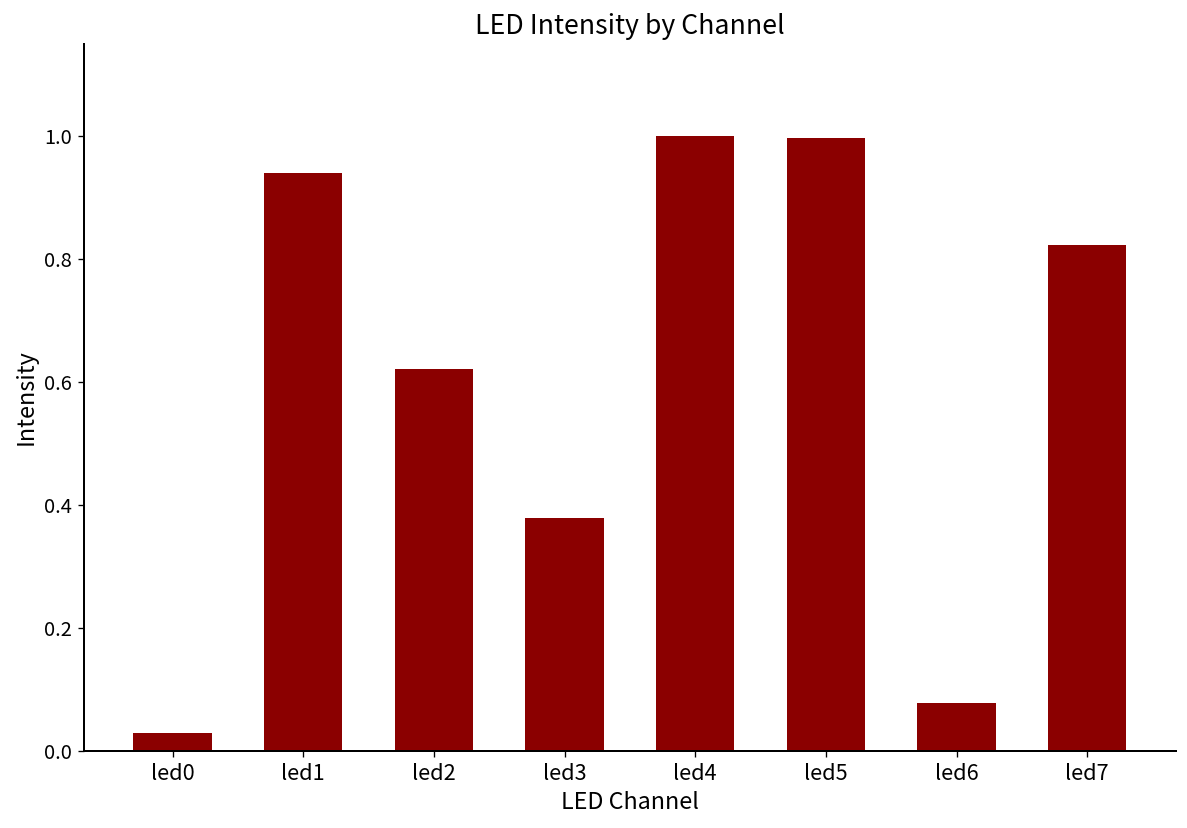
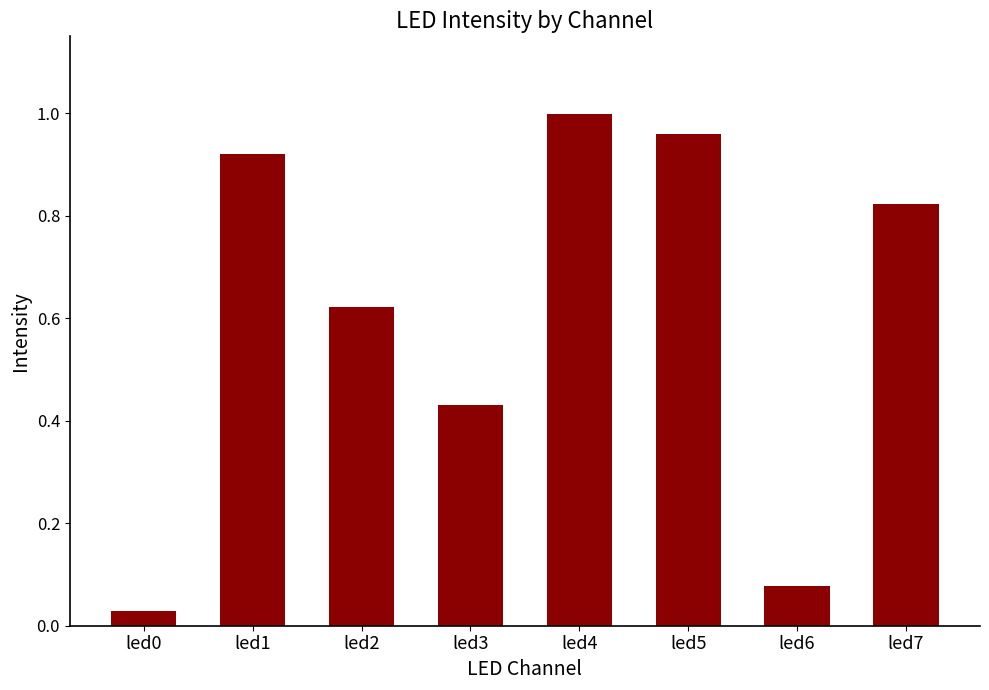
led1: 0.94 -> 0.92
led3: 0.38 -> 0.43
led5: 1.00 -> 0.96
